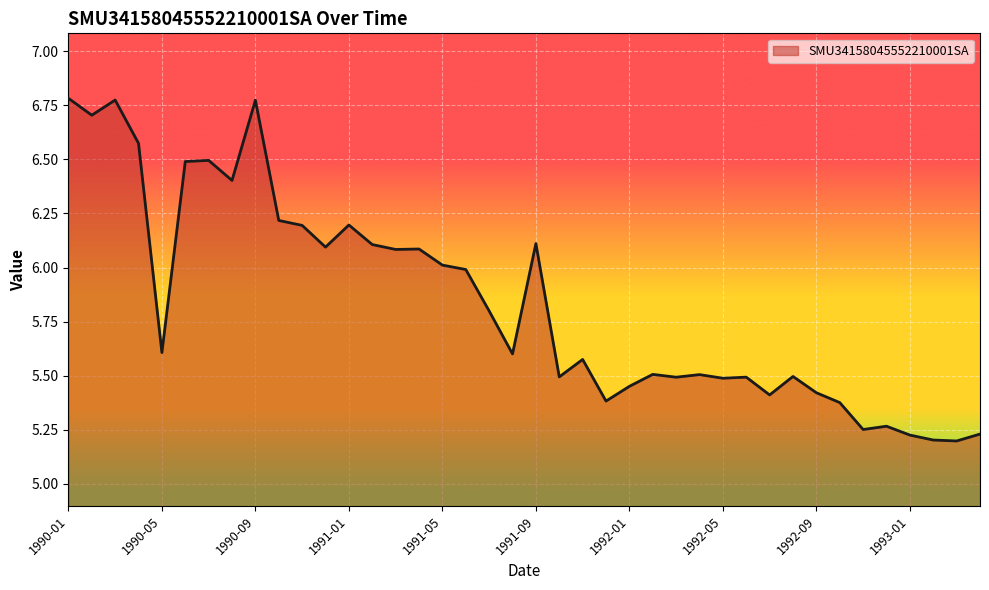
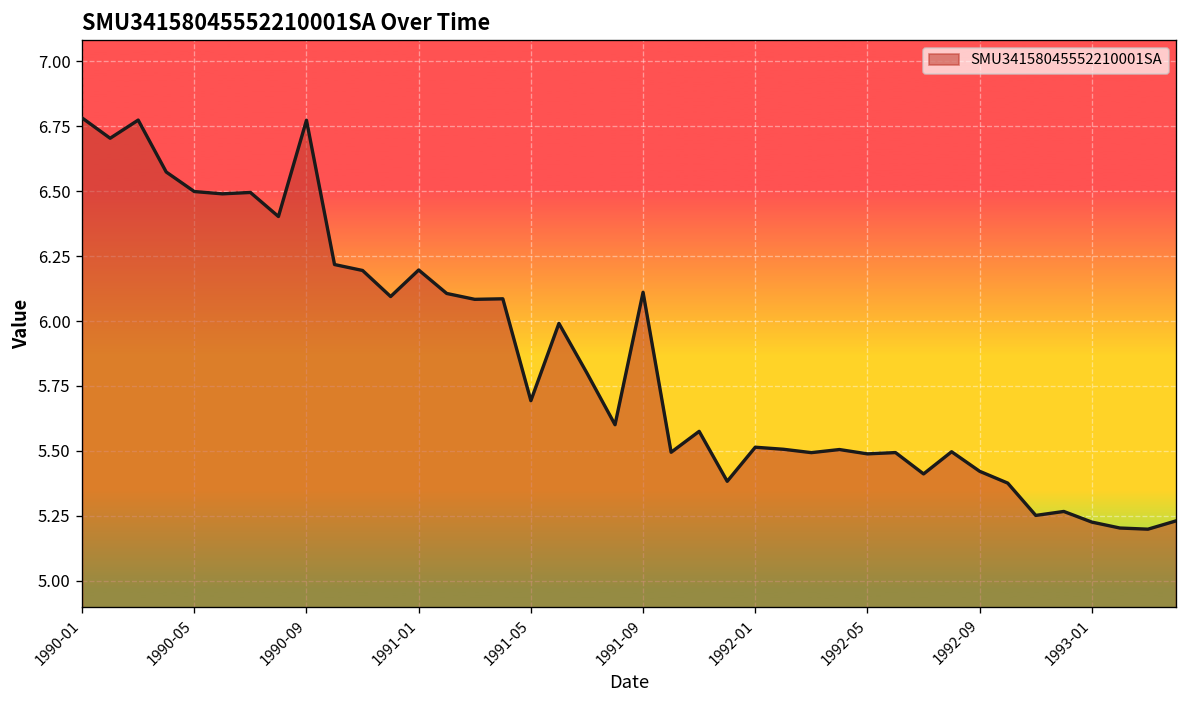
1990-05: 5.61 -> 6.50
1991-05: 6.01 -> 5.69
1992-01: 5.45 -> 5.51
